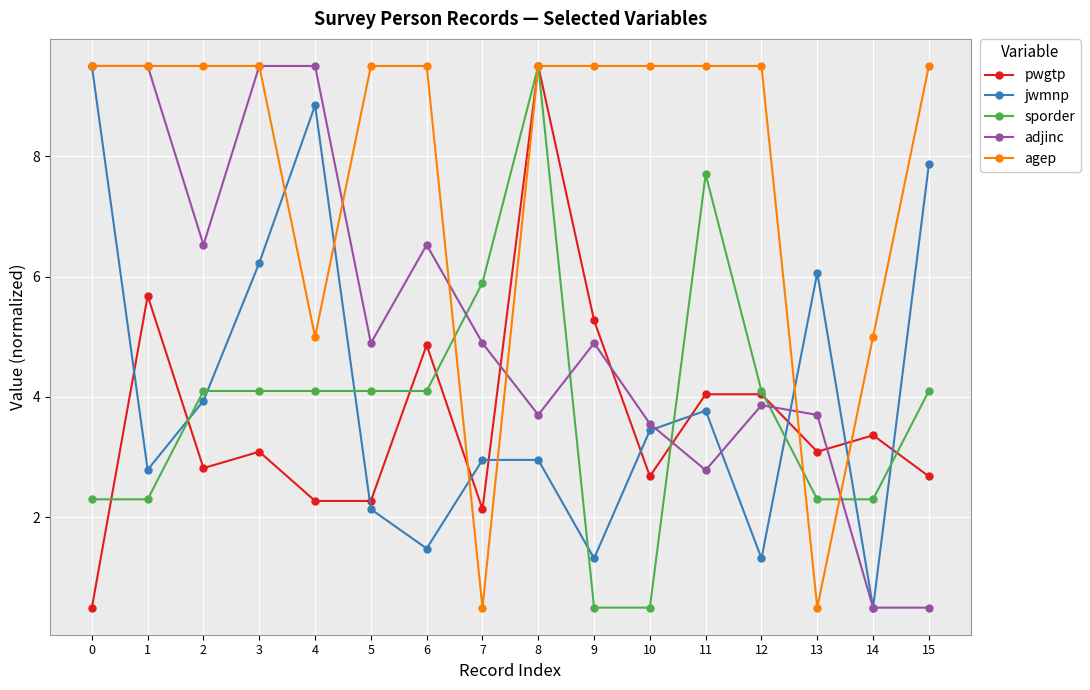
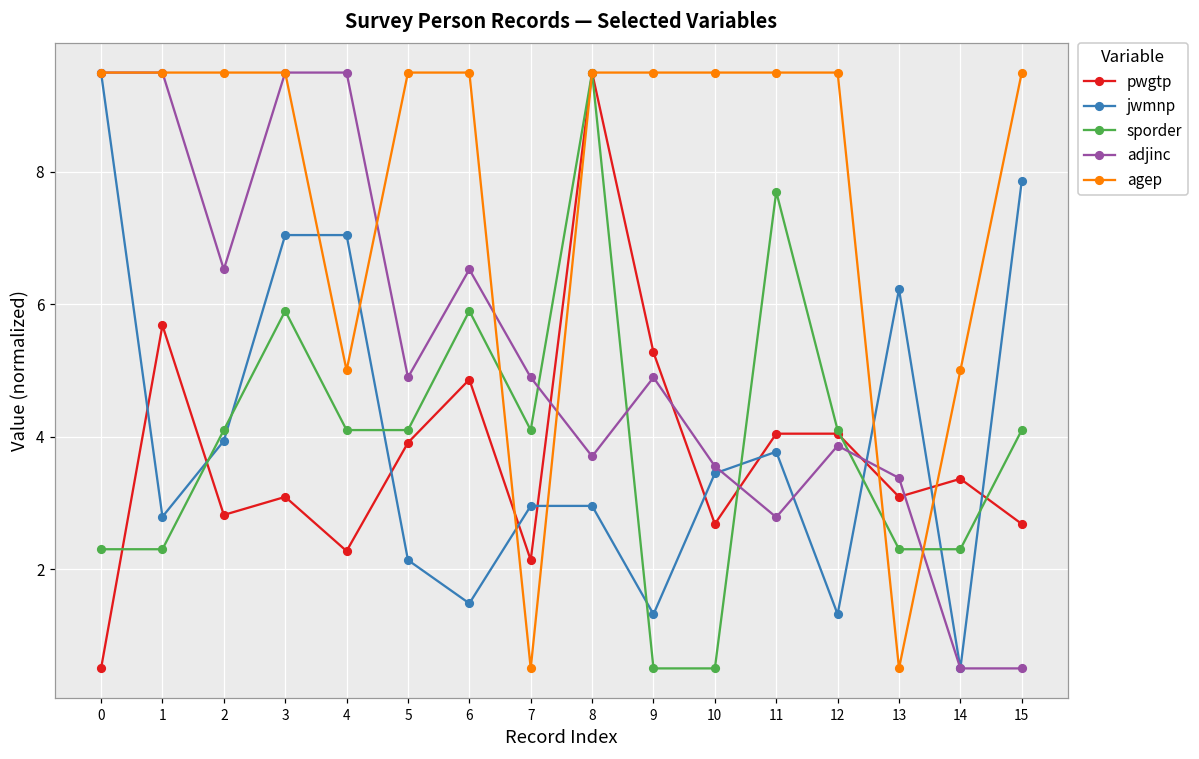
jwmnp, 3: 6.2 -> 7.0
sporder, 3: 4.1 -> 5.9
jwmnp, 4: 8.8 -> 7.0
pwgtp, 5: 2.3 -> 3.9
sporder, 6: 4.1 -> 5.9
sporder, 7: 5.9 -> 4.1
jwmnp, 13: 6.1 -> 6.2
adjinc, 13: 3.7 -> 3.4
